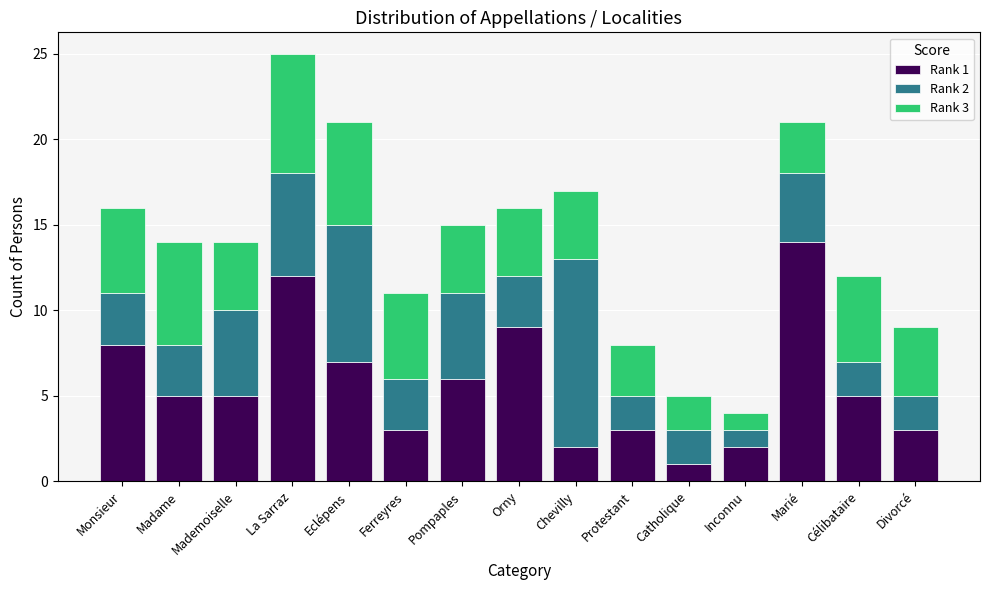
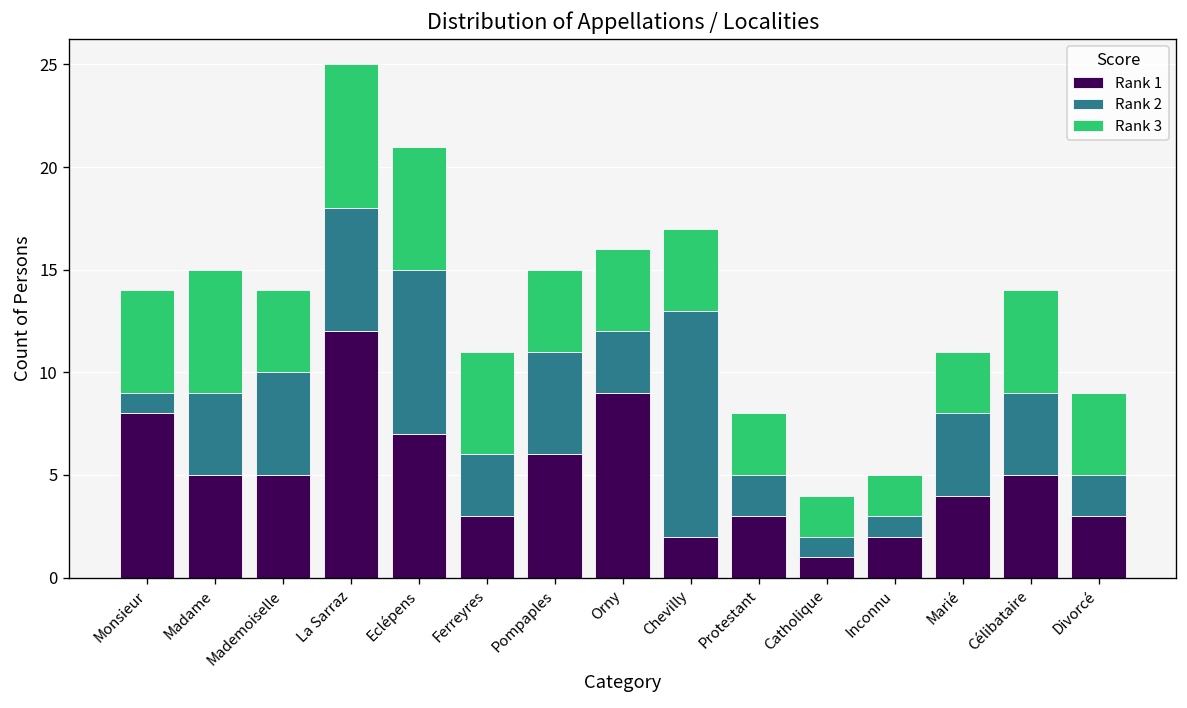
Rank 2, Monsieur: 3 -> 1
Rank 2, Madame: 3 -> 4
Rank 2, Catholique: 2 -> 1
Rank 3, Inconnu: 1 -> 2
Rank 1, Marié: 14 -> 4
Rank 2, Célibataire: 2 -> 4
